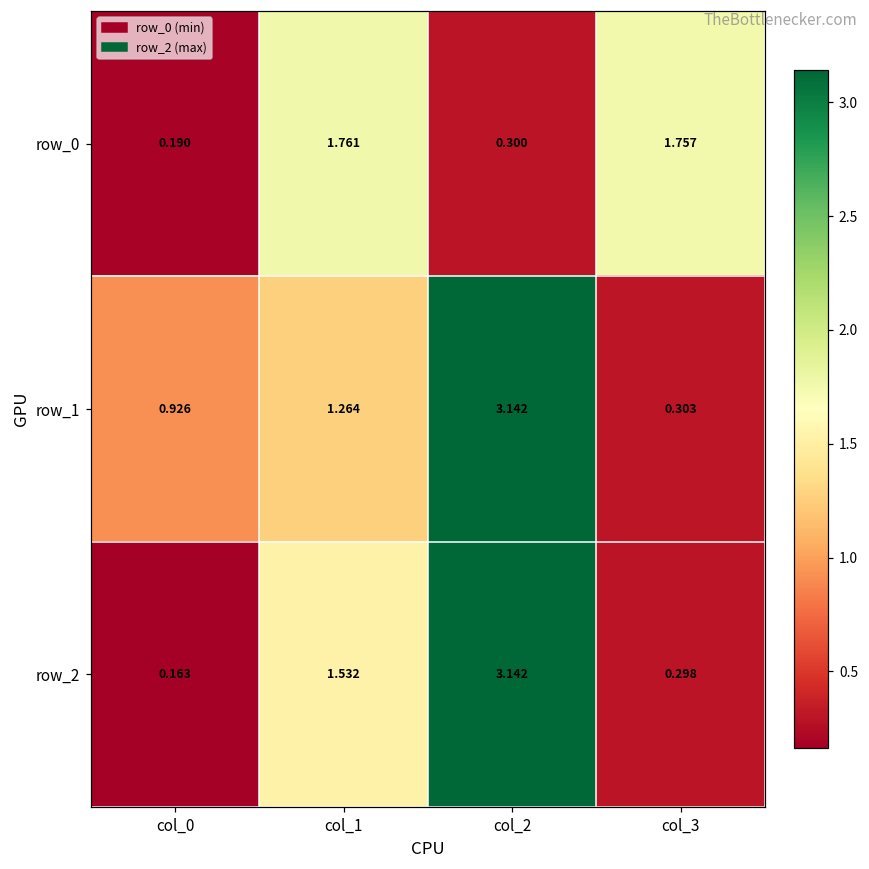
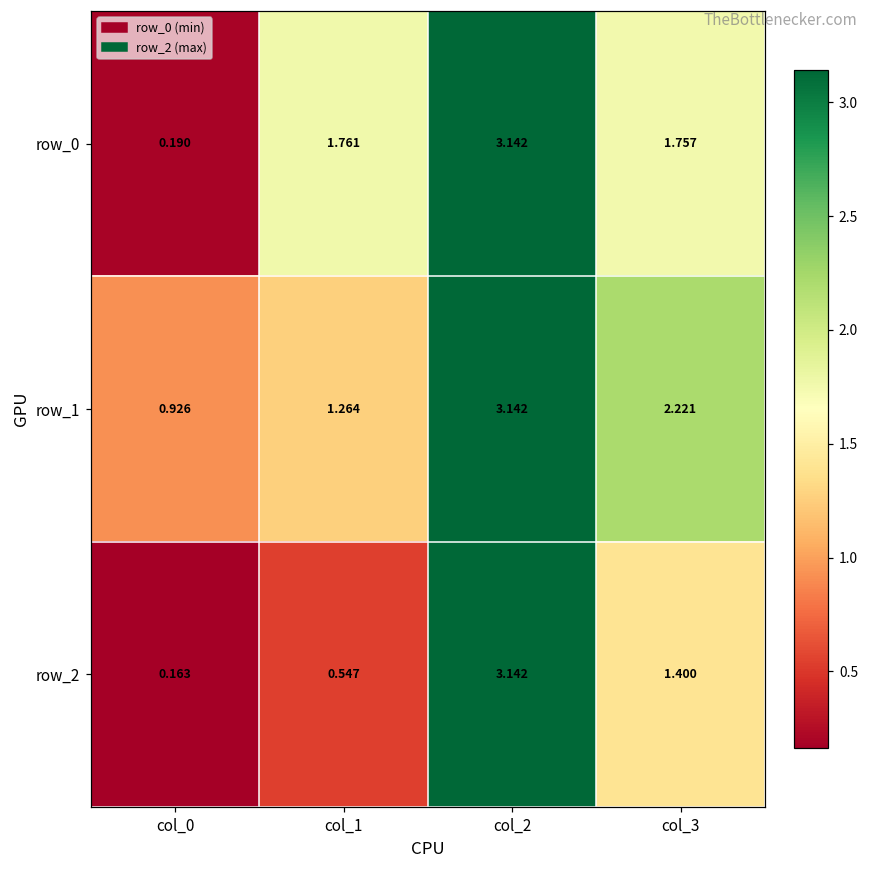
row_0, col_2: 0.300 -> 3.142
row_1, col_3: 0.303 -> 2.221
row_2, col_1: 1.532 -> 0.547
row_2, col_3: 0.298 -> 1.400
